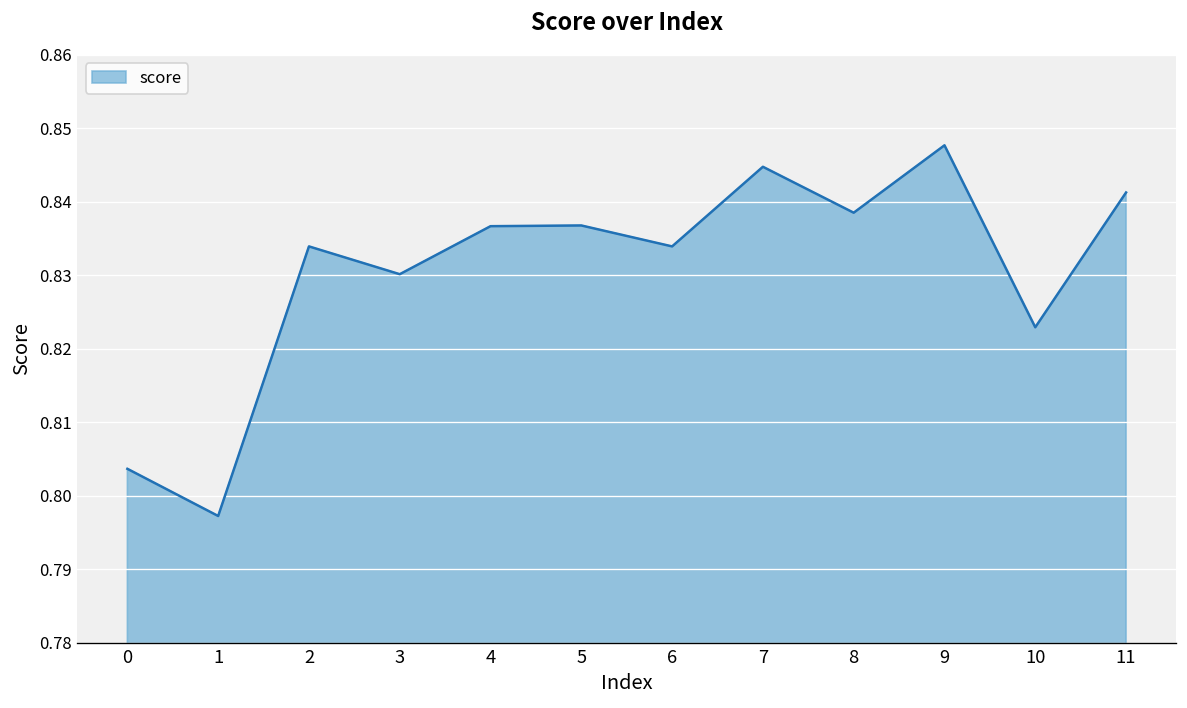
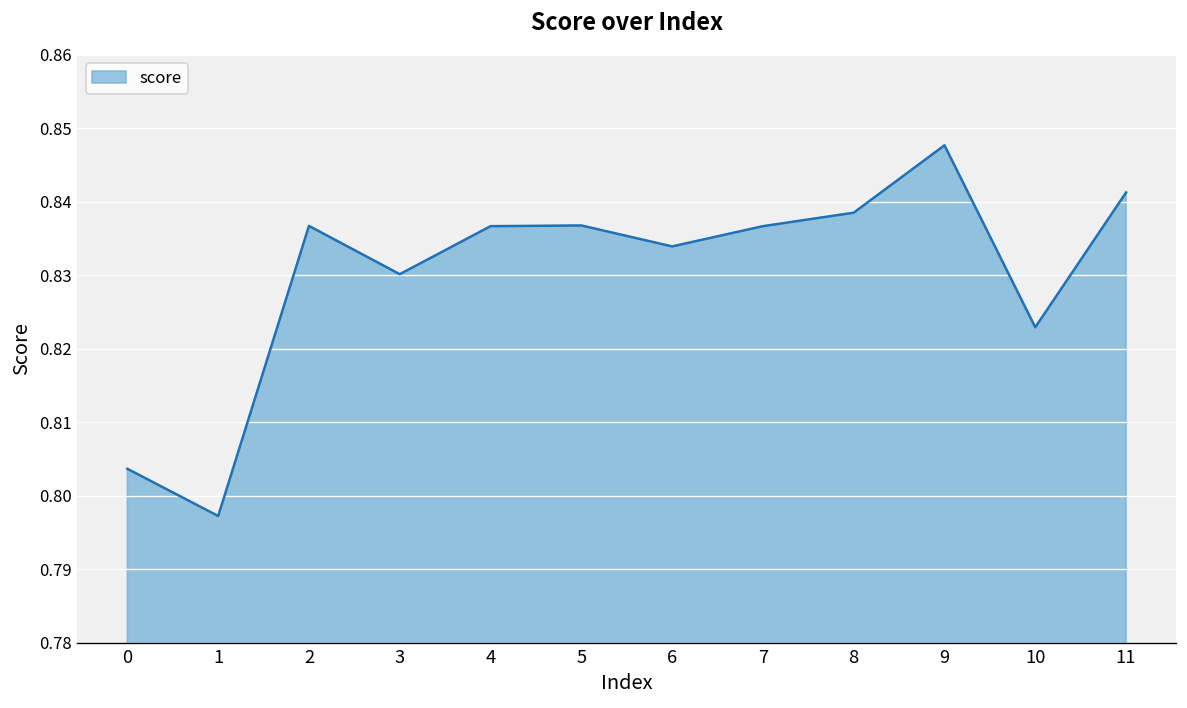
2: 0.834 -> 0.837
7: 0.845 -> 0.837
